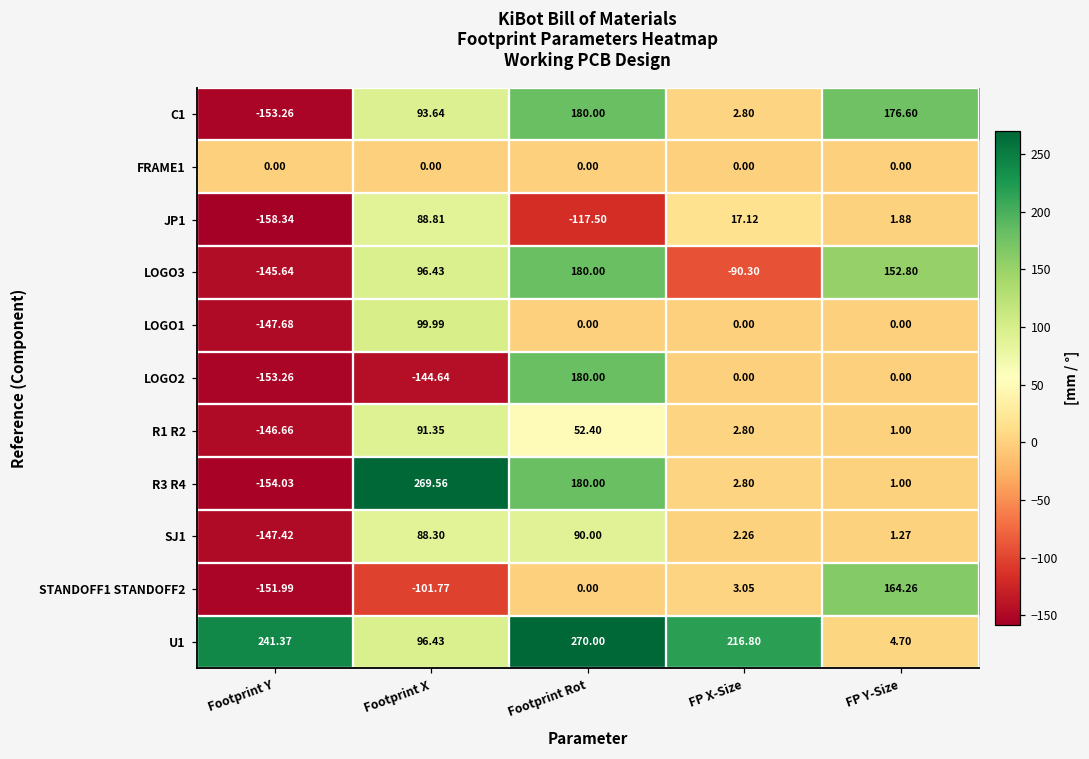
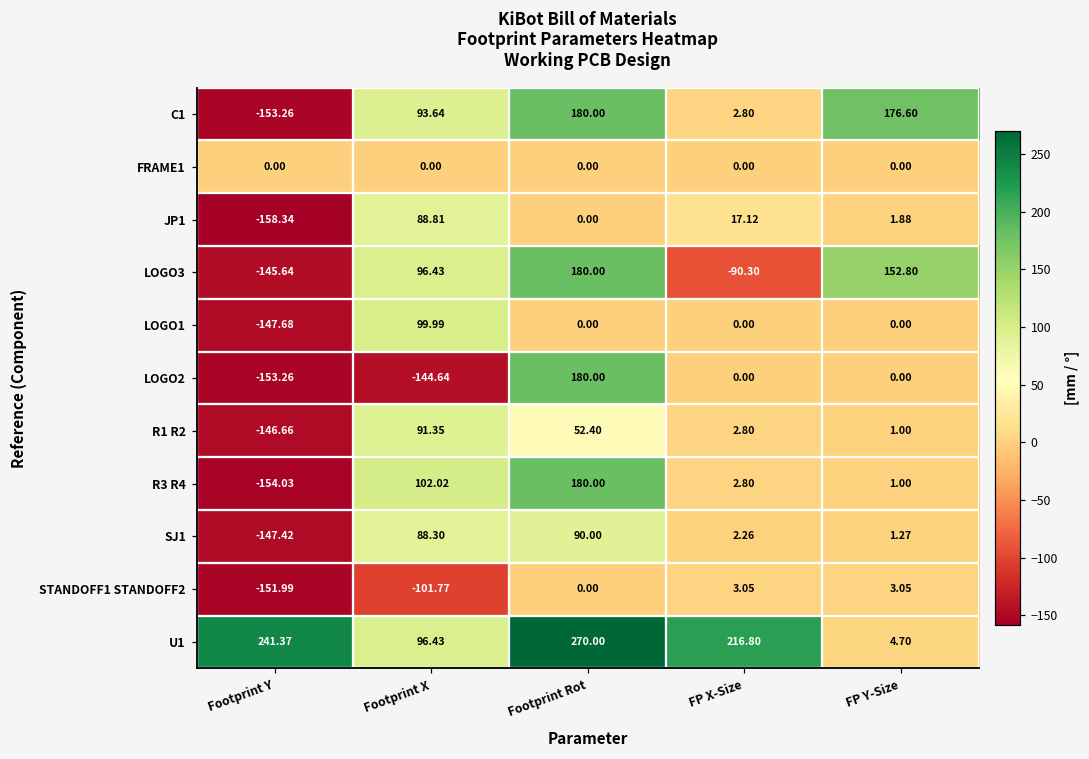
JP1, Footprint Rot: -117.50 -> 0.00
R3 R4, Footprint X: 269.56 -> 102.02
STANDOFF1 STANDOFF2, FP Y-Size: 164.26 -> 3.05
